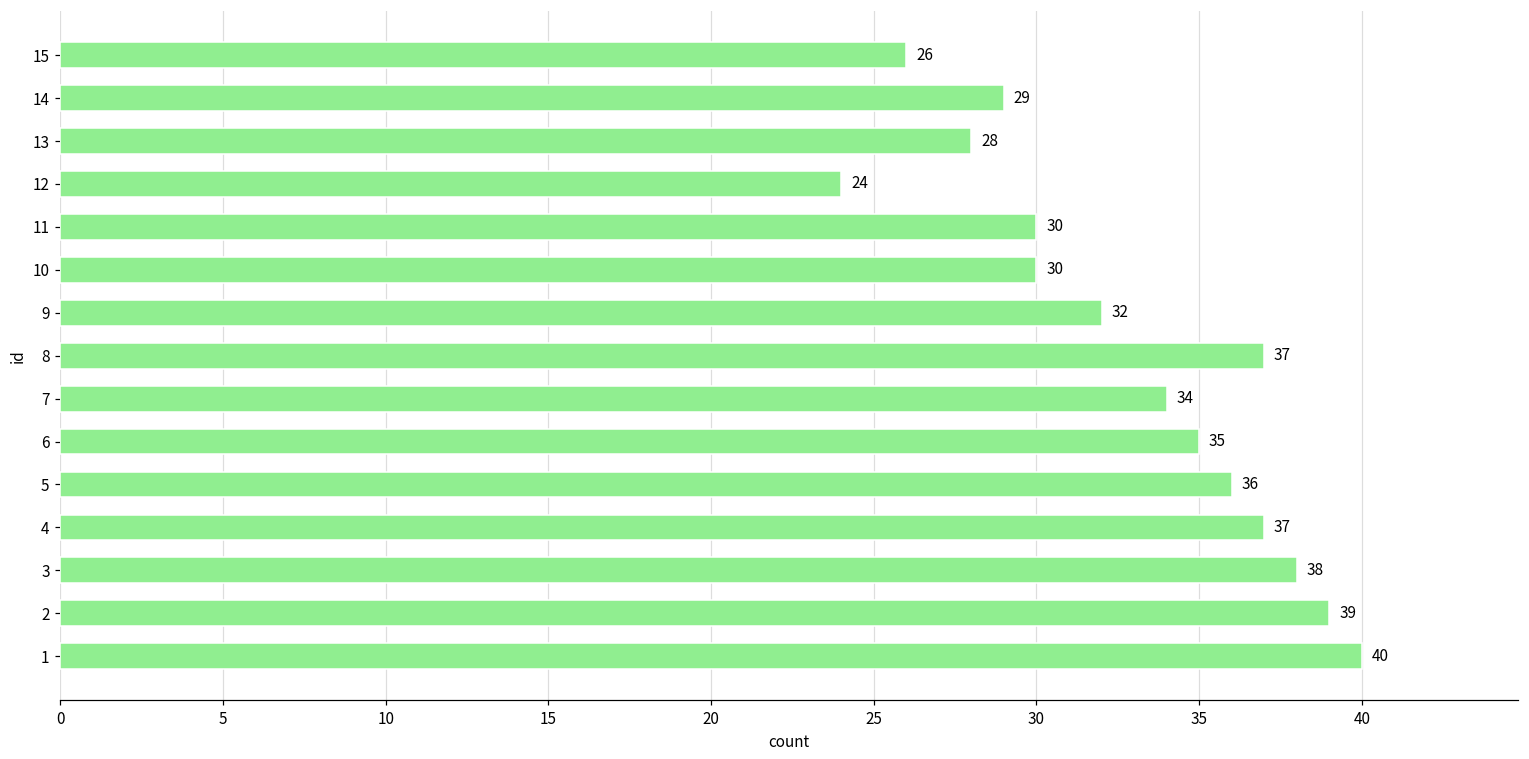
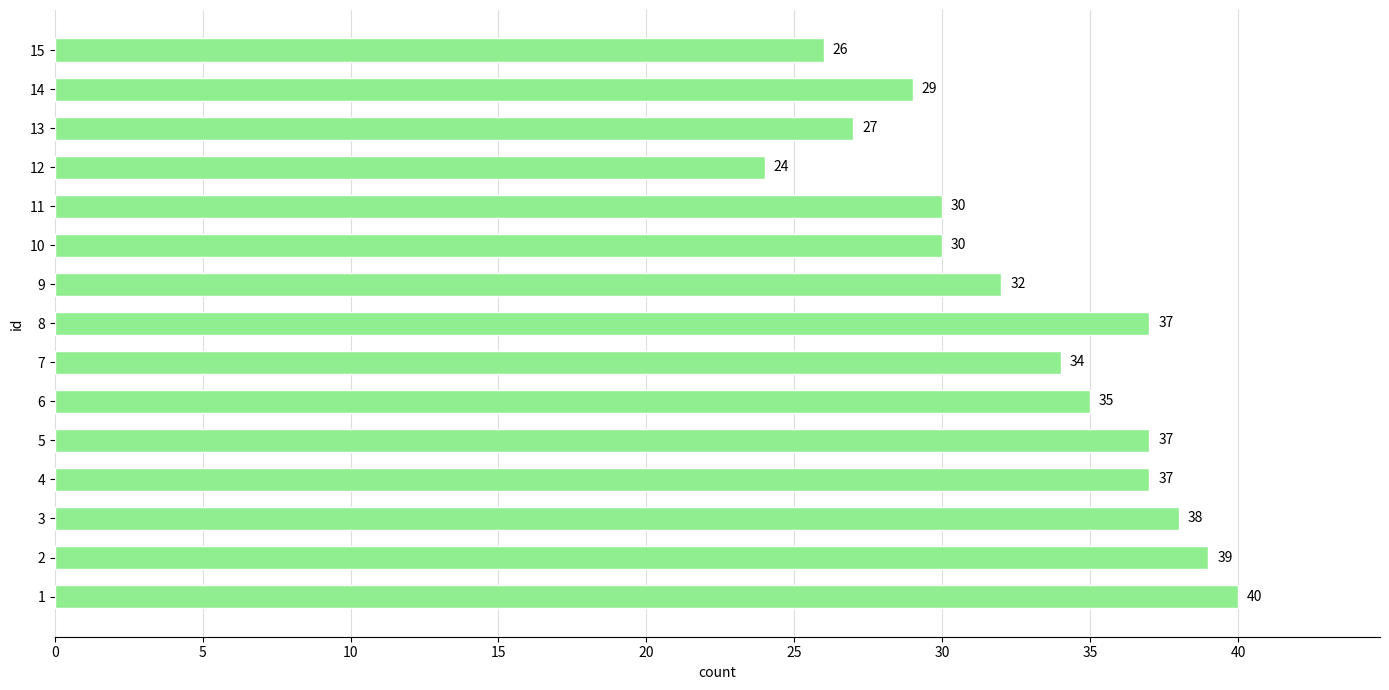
13: 28 -> 27
5: 36 -> 37
